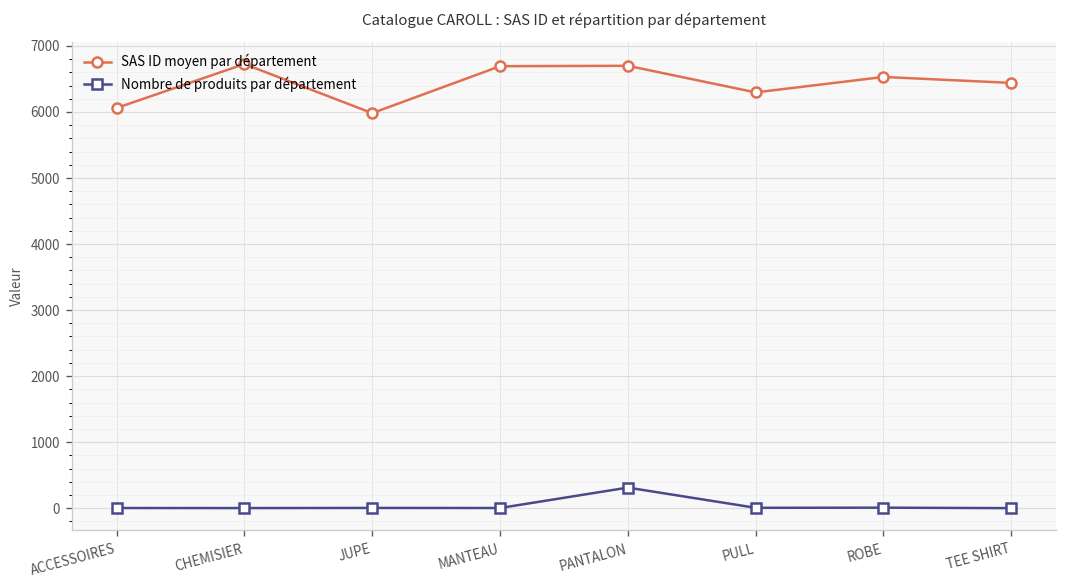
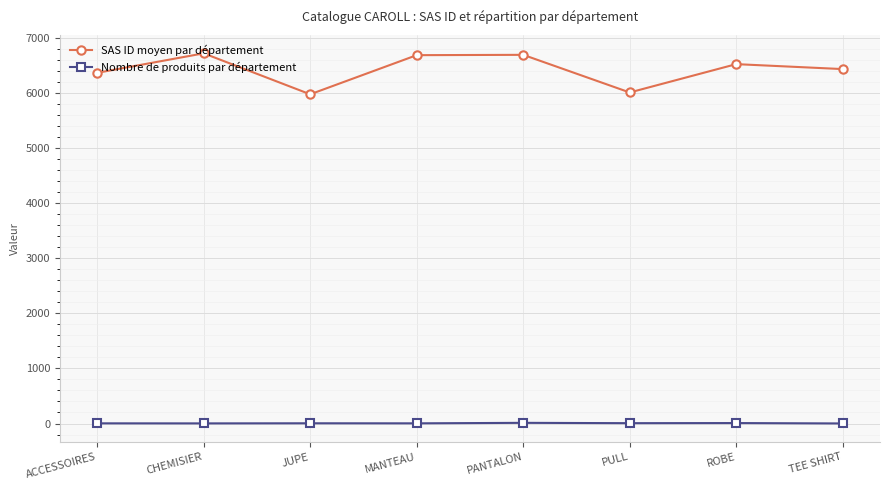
SAS ID moyen par département, ACCESSOIRES: 6100 -> 6400
Nombre de produits par département, PANTALON: 300 -> 0
SAS ID moyen par département, PULL: 6300 -> 6000
